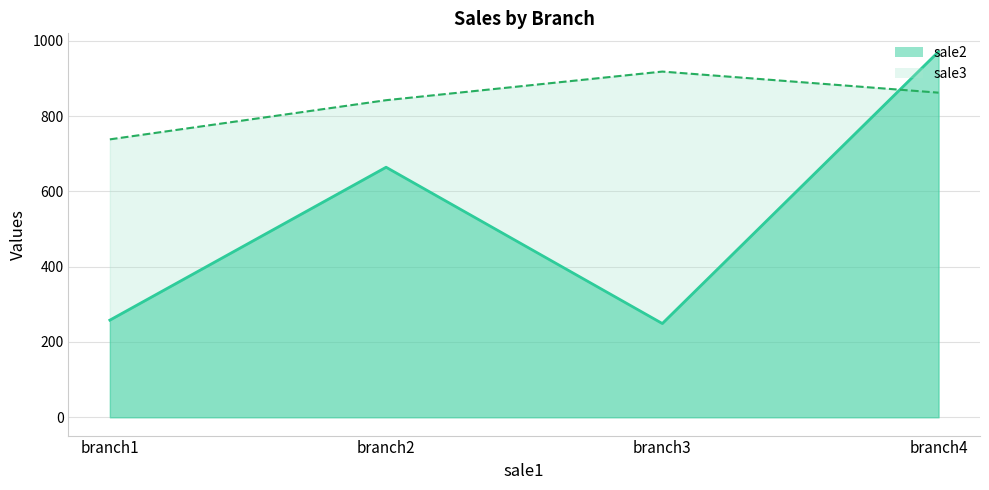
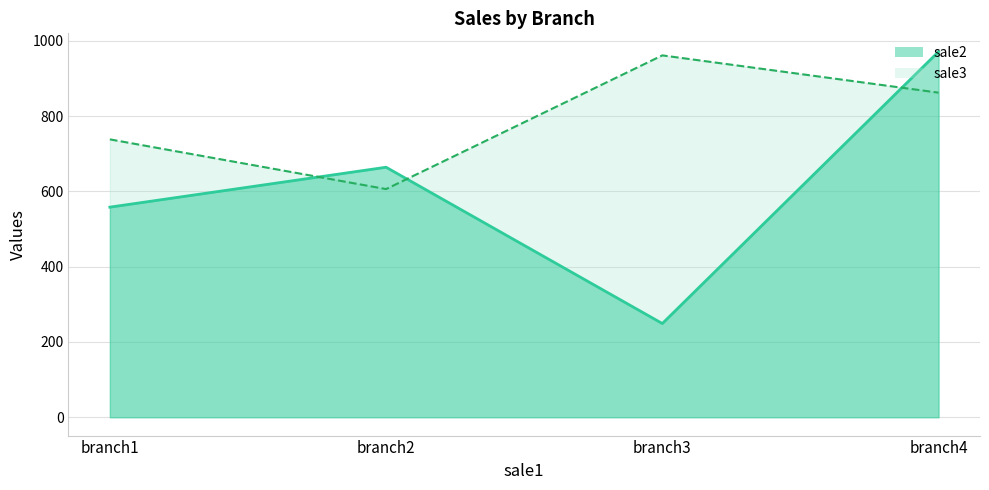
sale2, branch1: 260 -> 560
sale3, branch2: 840 -> 610
sale3, branch3: 920 -> 960
